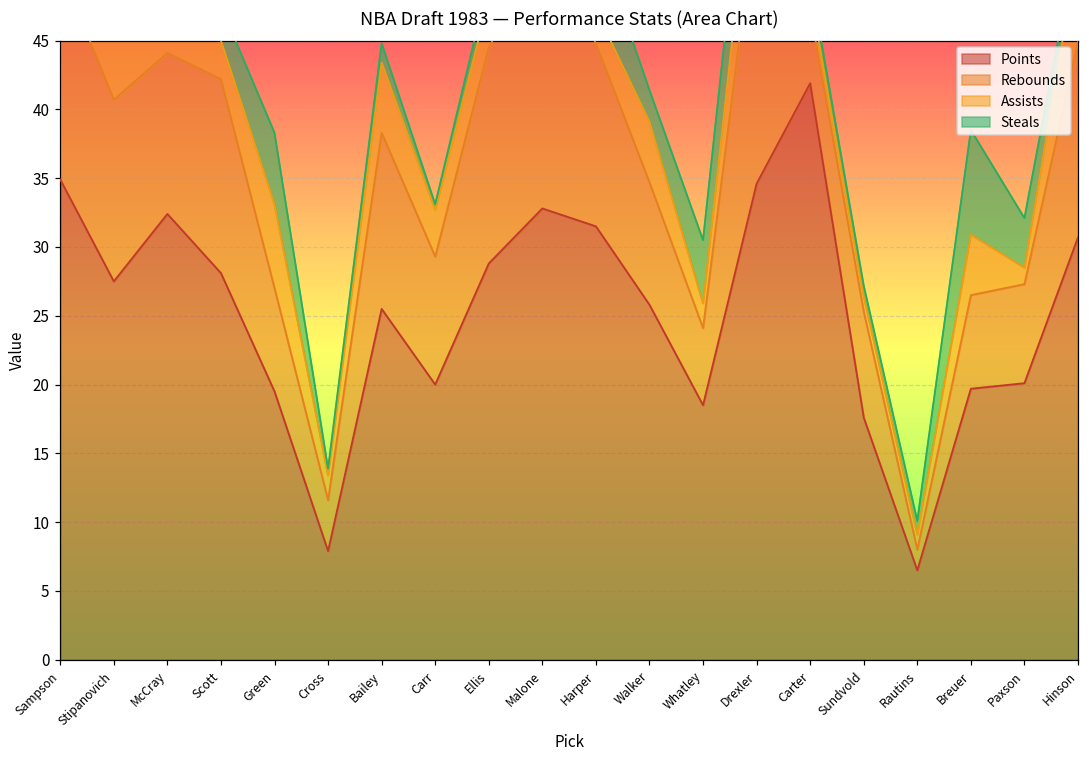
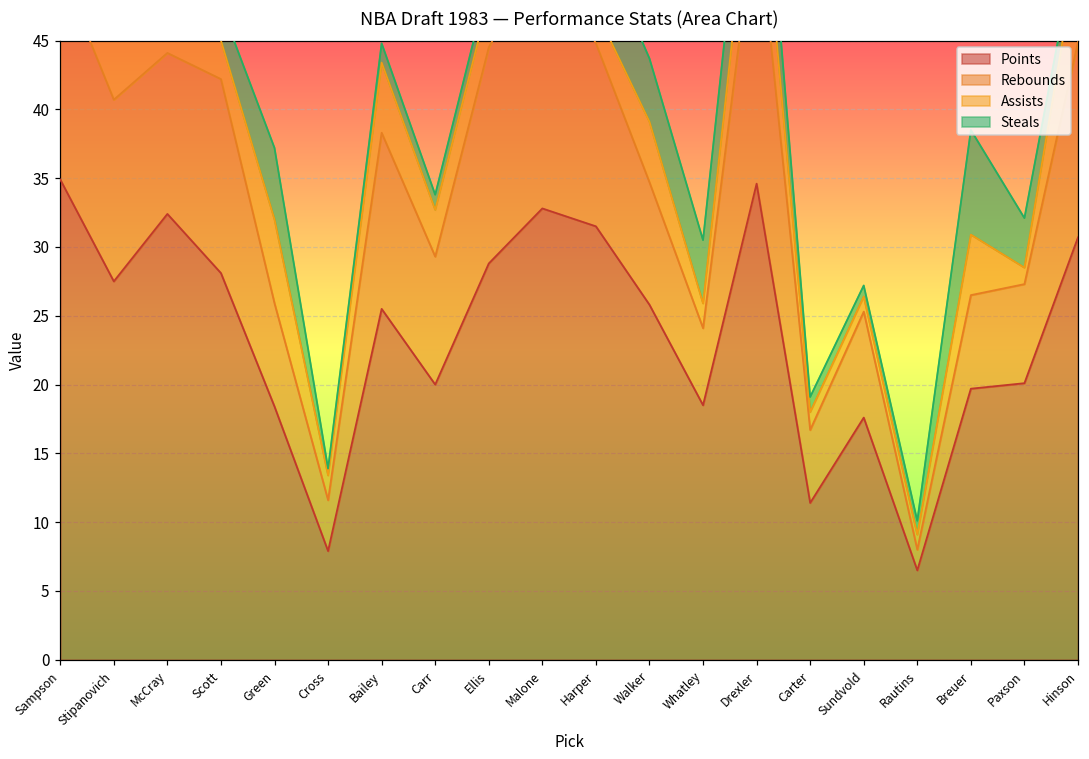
Points, Green: 19.5 -> 18.4
Steals, Carr: 0.4 -> 1.1
Steals, Walker: 2.3 -> 4.6
Points, Carter: 41.9 -> 11.4
